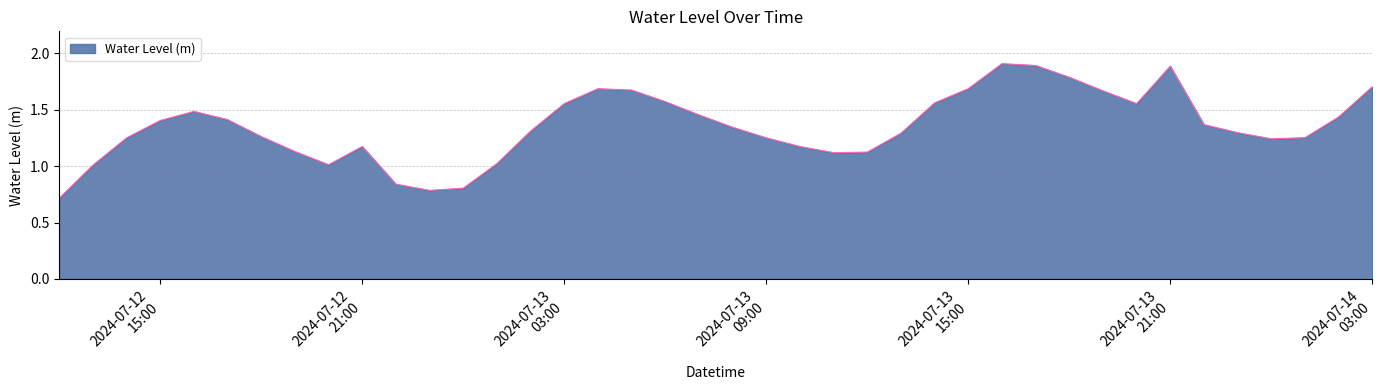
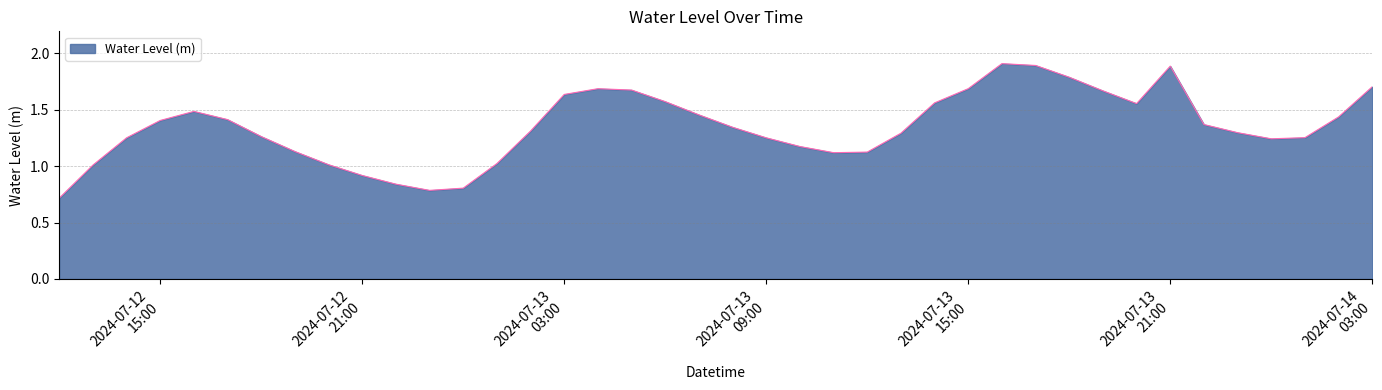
2024-07-12 21:00: 1.17 -> 0.92
2024-07-13 03:00: 1.55 -> 1.64
